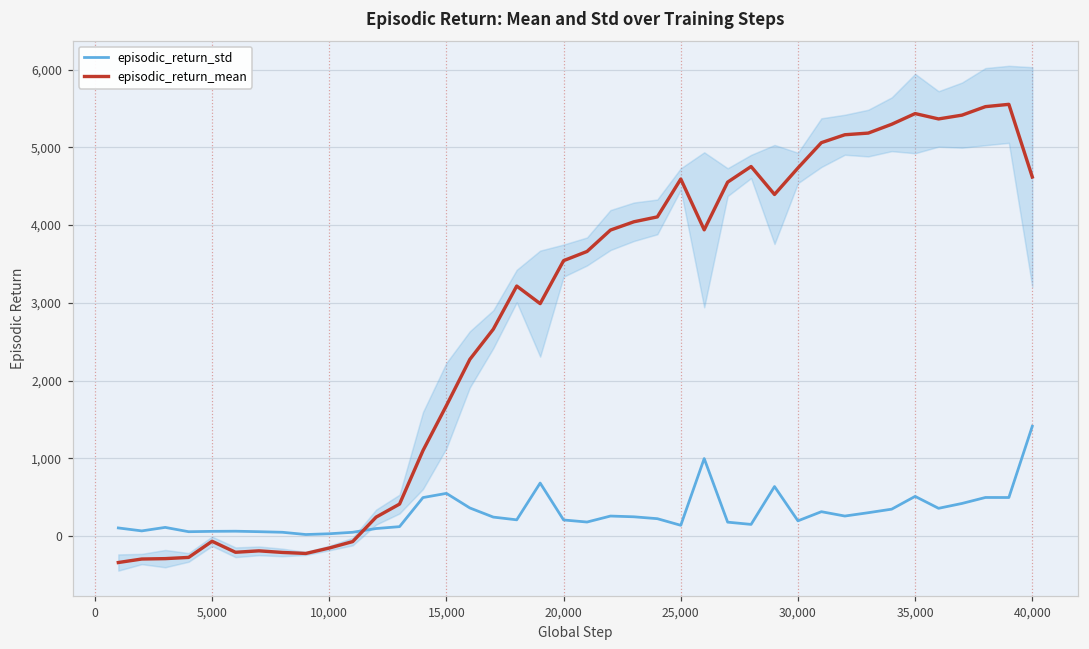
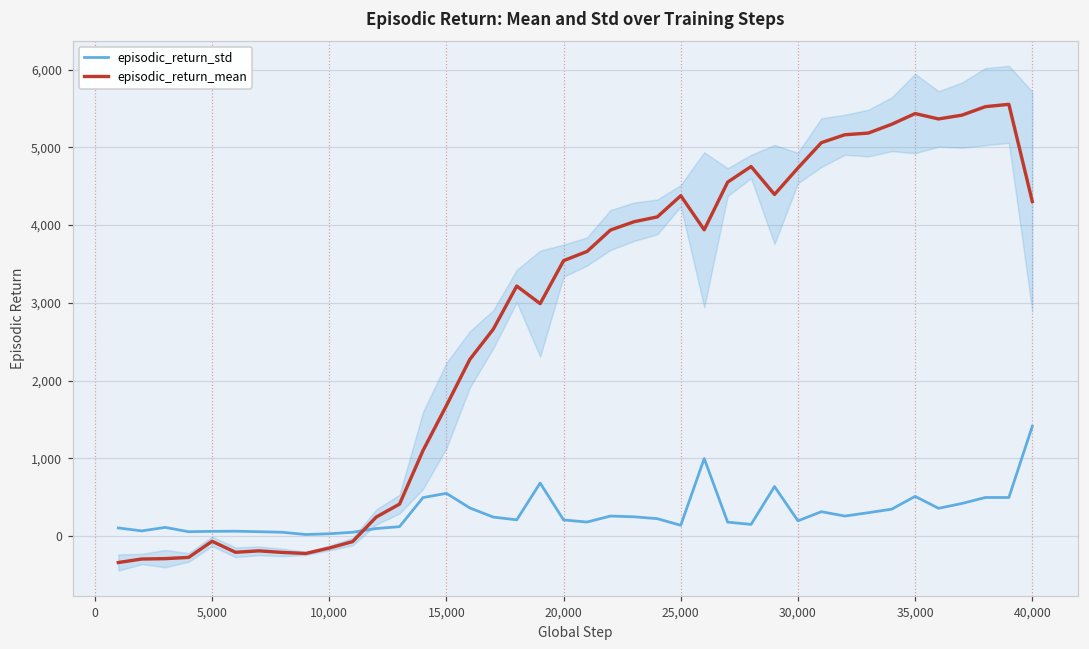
episodic_return_mean, 25,000: 4,600 -> 4,400
episodic_return_mean, 40,000: 4,600 -> 4,300
